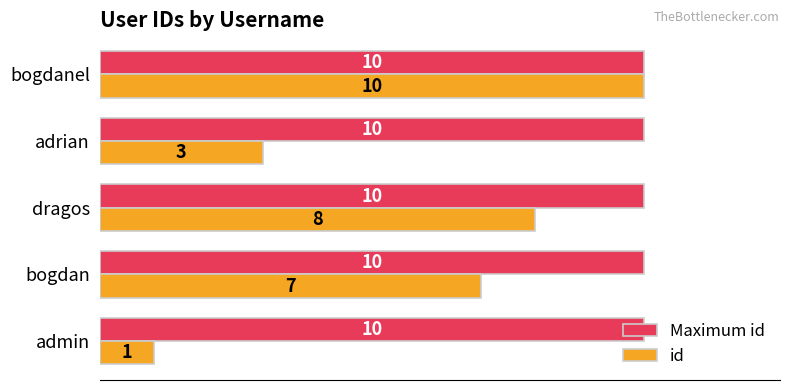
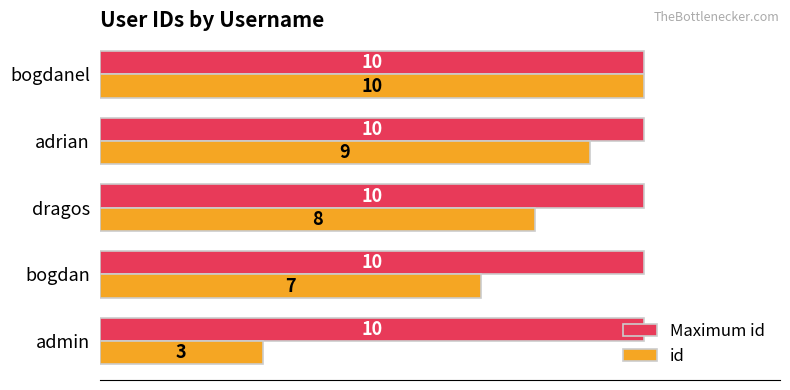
id, adrian: 3 -> 9
id, admin: 1 -> 3
